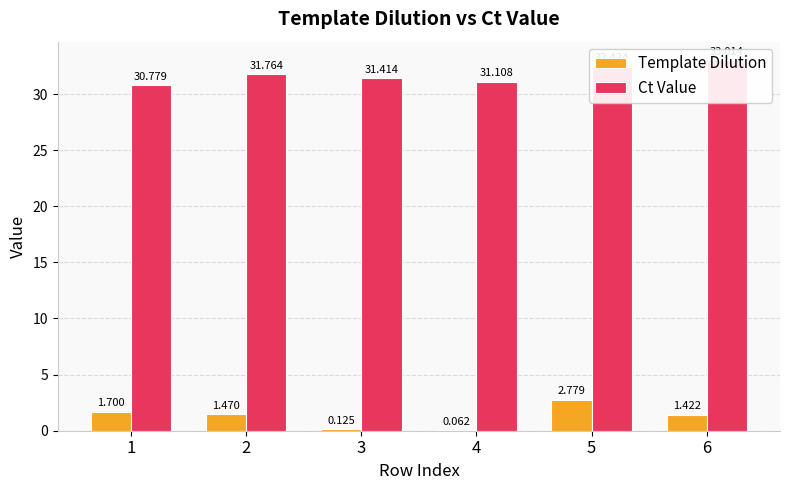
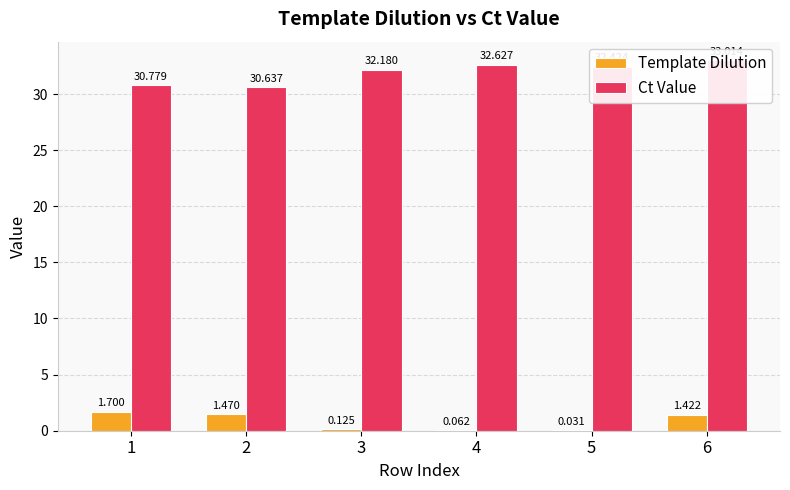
Ct Value, 2: 31.764 -> 30.637
Ct Value, 3: 31.414 -> 32.180
Ct Value, 4: 31.108 -> 32.627
Template Dilution, 5: 2.779 -> 0.031
